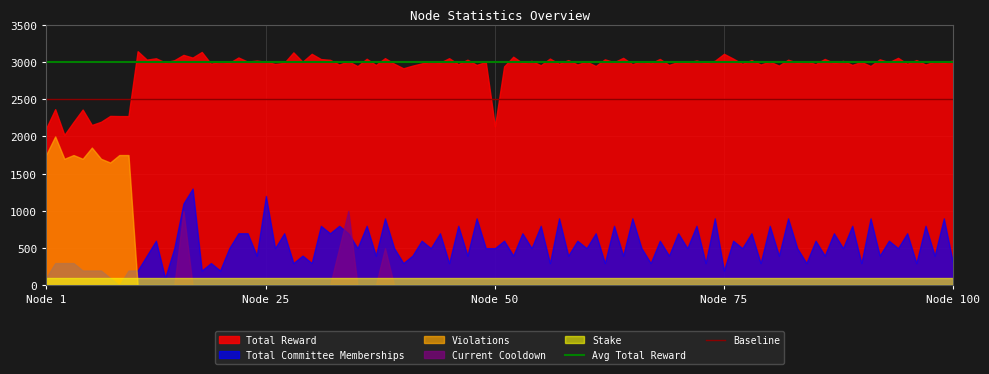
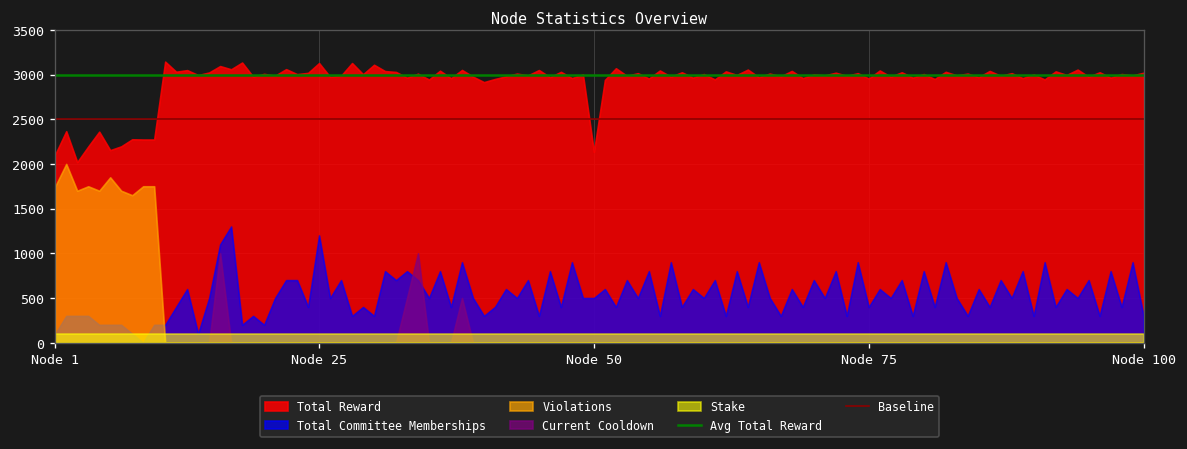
Total Reward, Node 25: 3000 -> 3100
Total Reward, Node 75: 3100 -> 3000
Total Committee Memberships, Node 75: 200 -> 400
